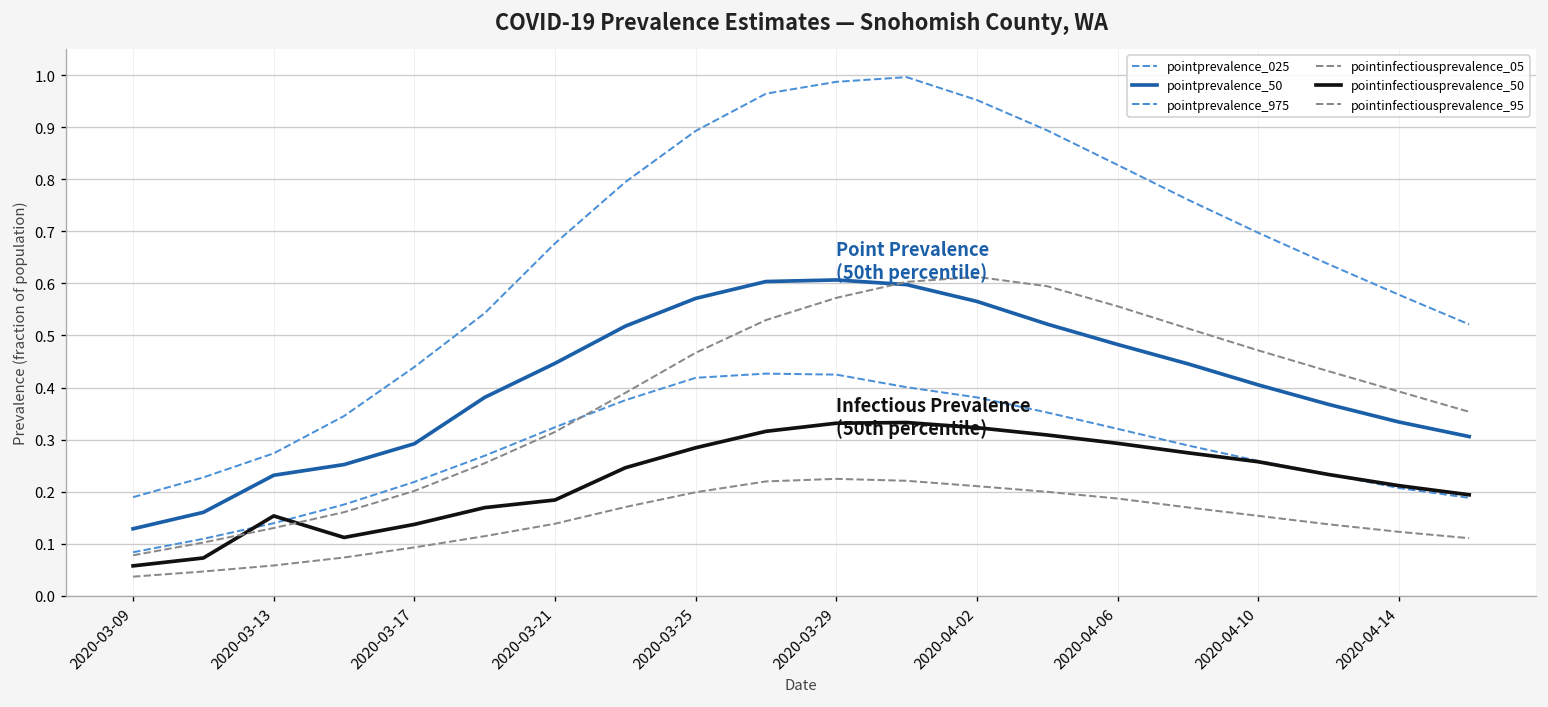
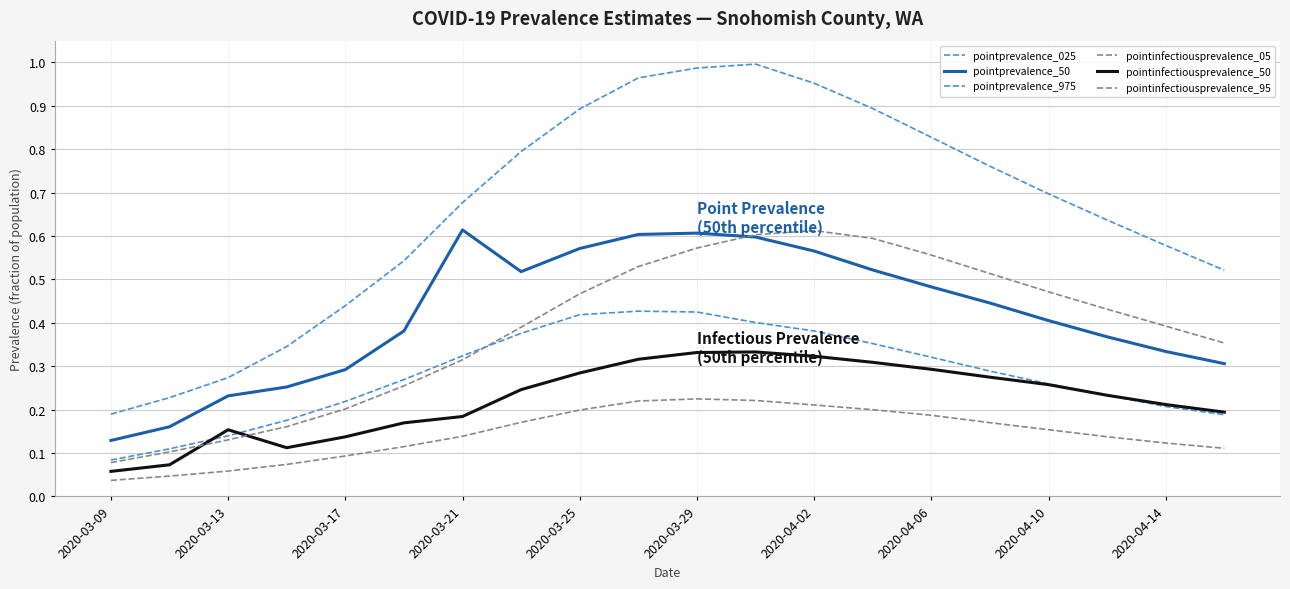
pointprevalence_50, 2020-03-21: 0.45 -> 0.61
